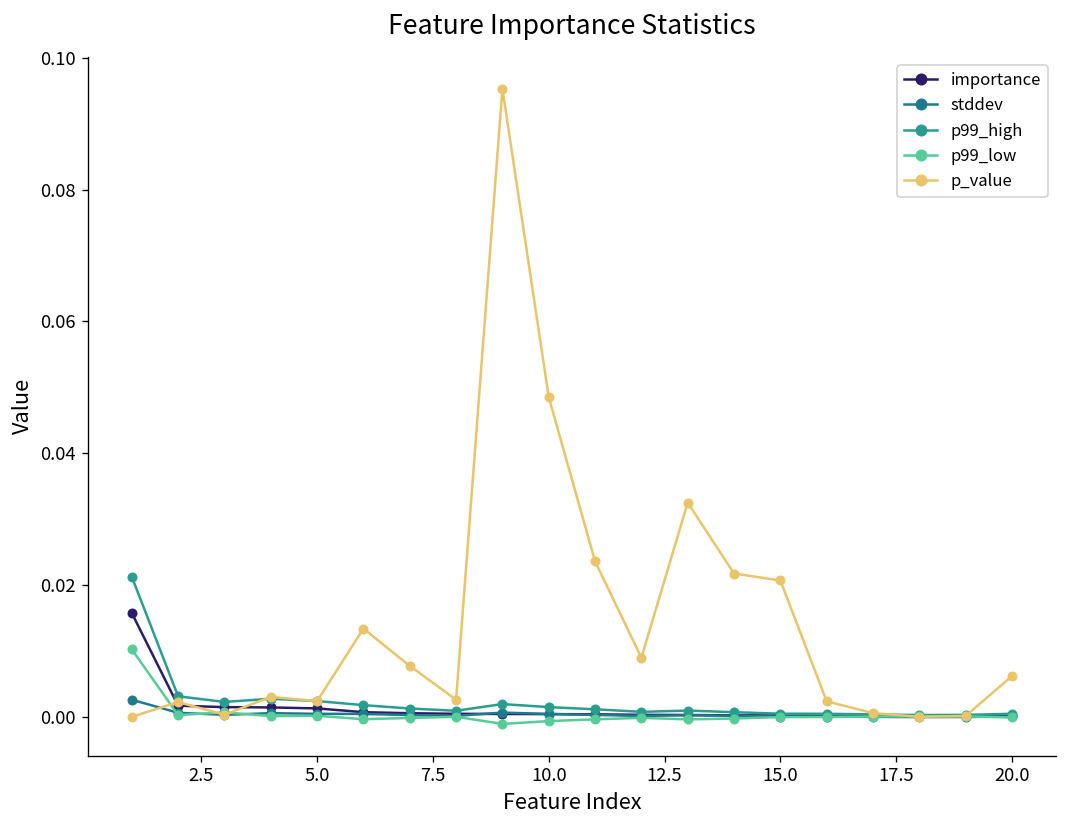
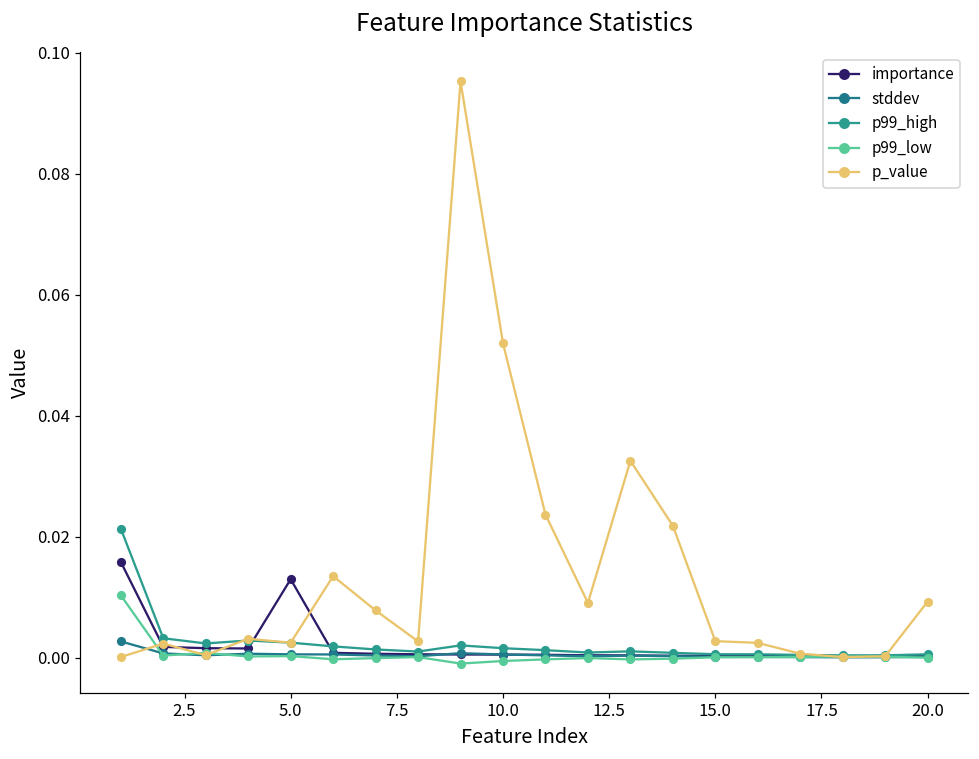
importance, 5.0: 0.001 -> 0.013
p_value, 10.0: 0.049 -> 0.052
p_value, 15.0: 0.021 -> 0.003
p_value, 20.0: 0.006 -> 0.009
